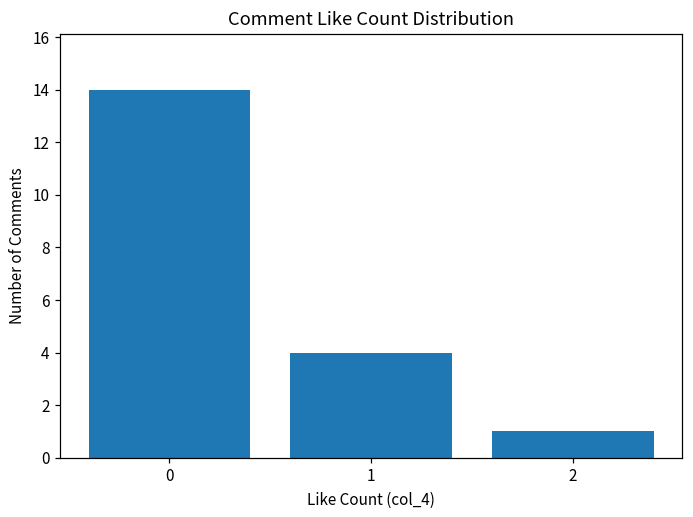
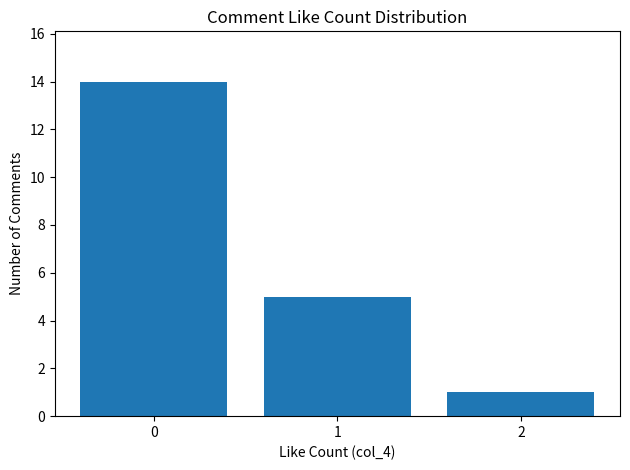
1: 4 -> 5
